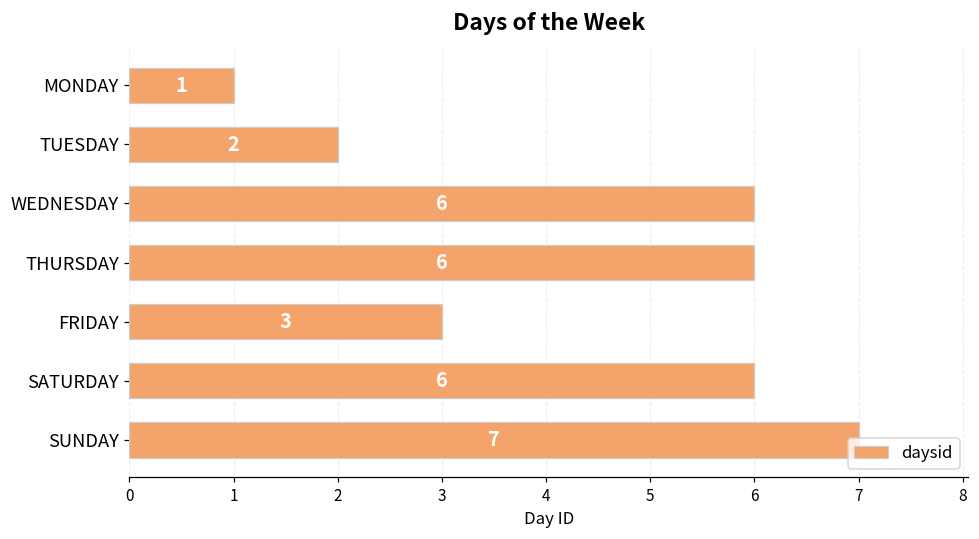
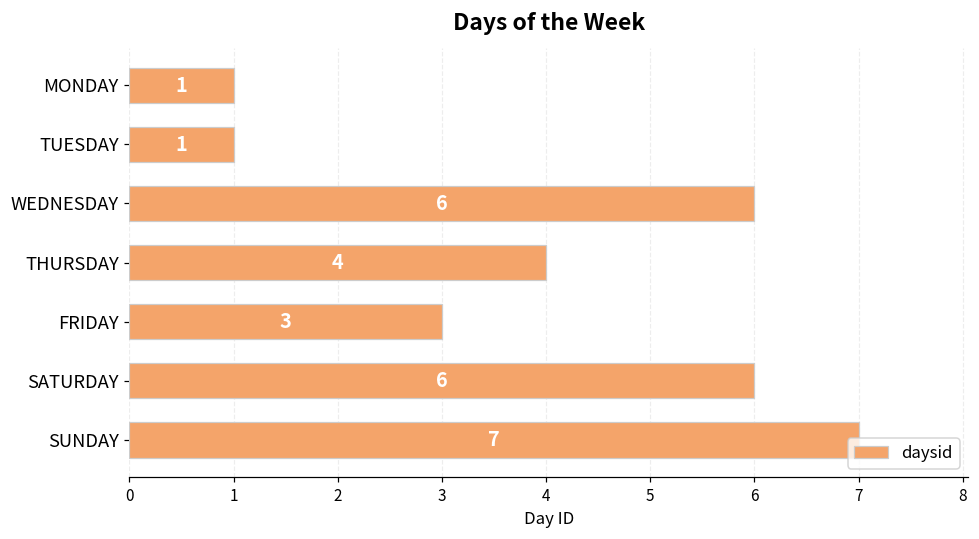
TUESDAY: 2 -> 1
THURSDAY: 6 -> 4
